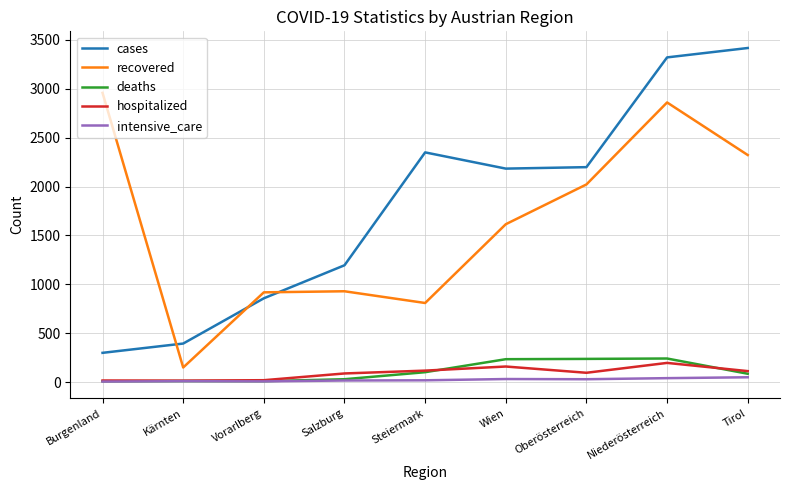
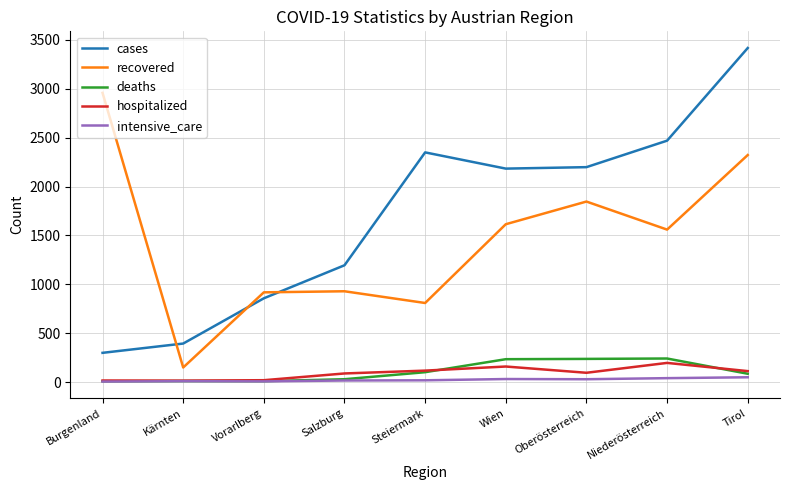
recovered, Oberösterreich: 2000 -> 1800
cases, Niederösterreich: 3300 -> 2500
recovered, Niederösterreich: 2900 -> 1600
